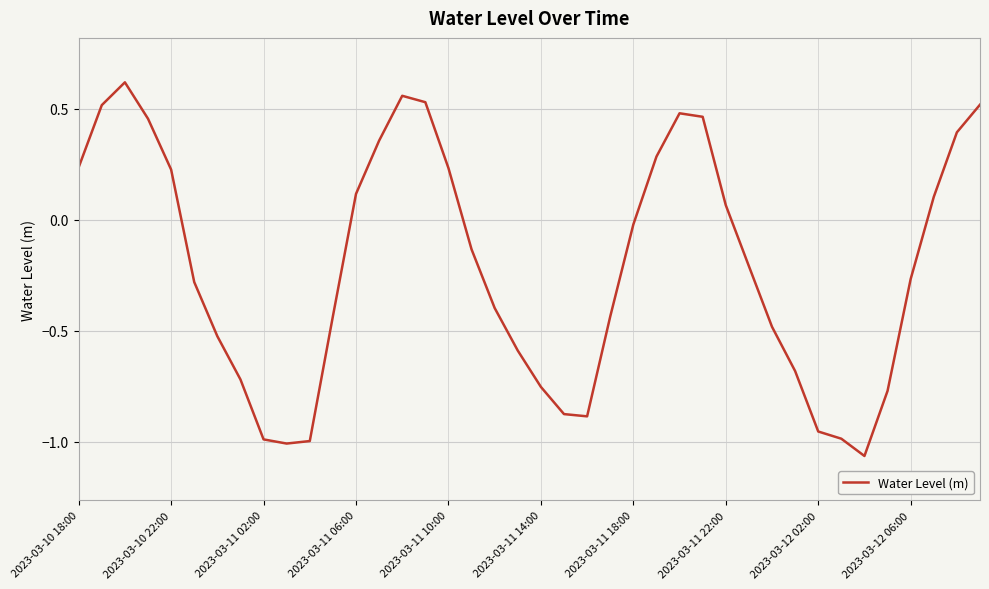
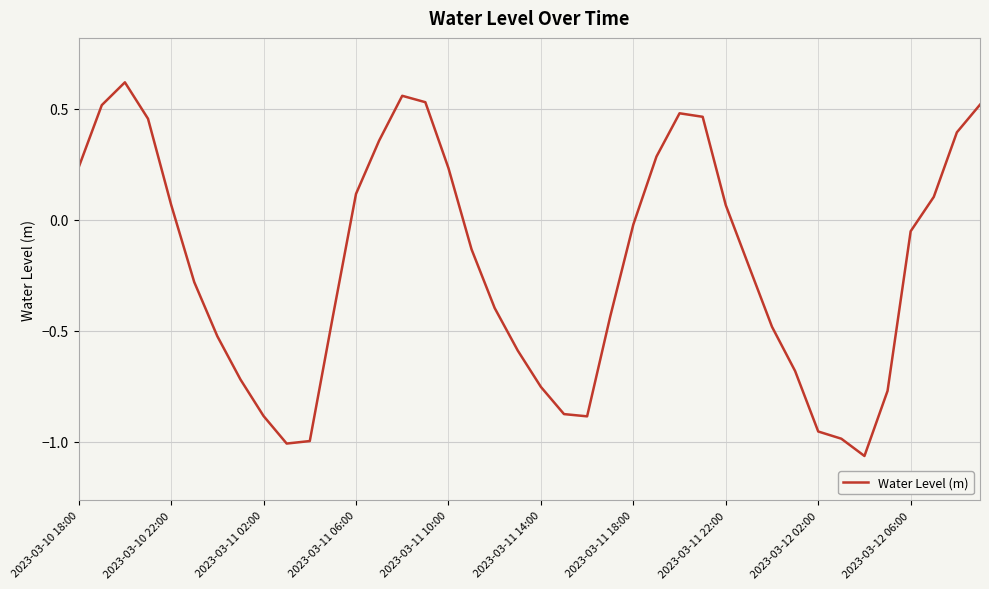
2023-03-10 22:00: 0.23 -> 0.07
2023-03-11 02:00: -0.99 -> -0.88
2023-03-12 06:00: -0.27 -> -0.05
